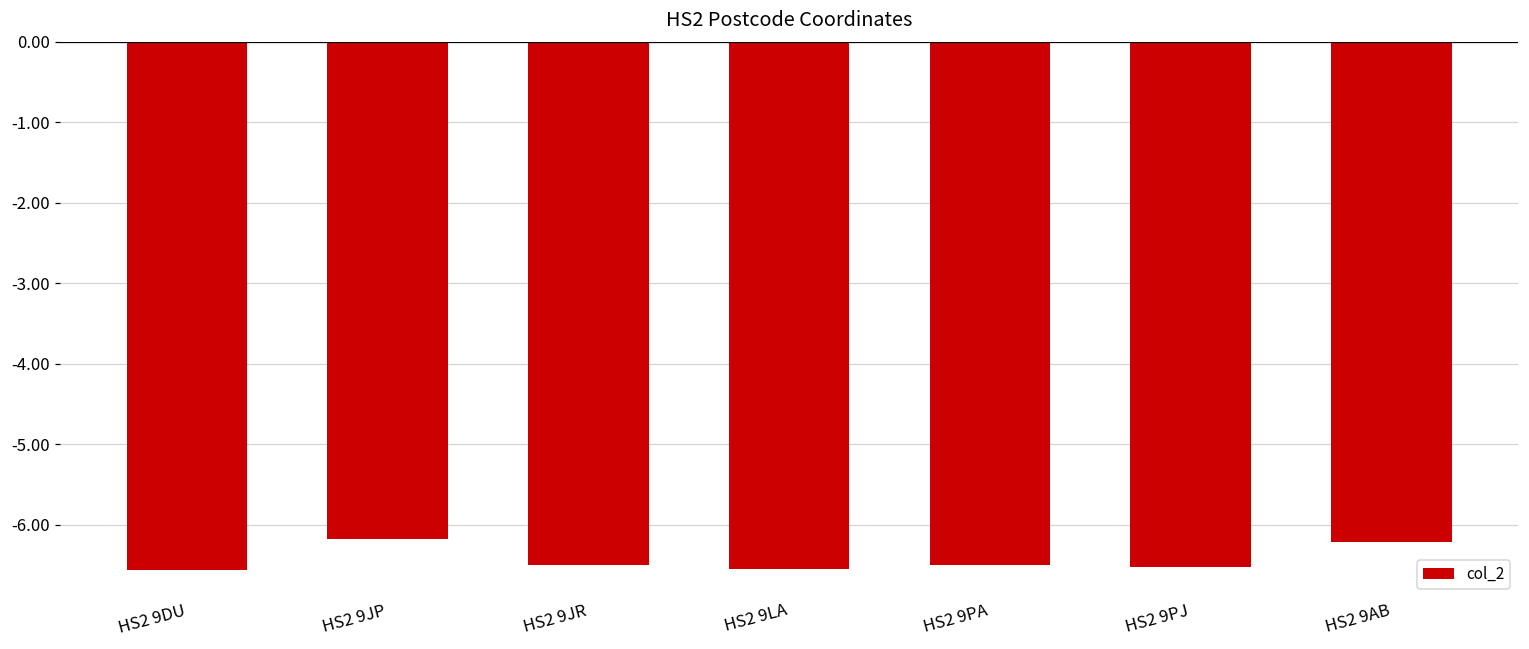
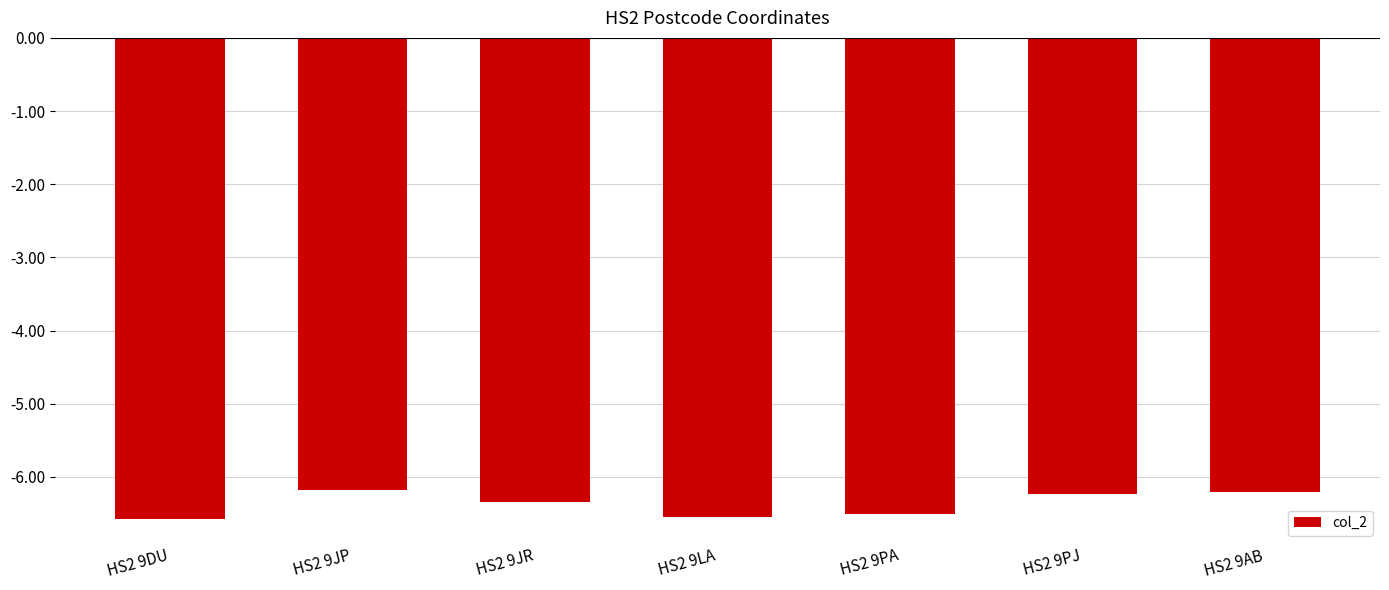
HS2 9JR: -6.5 -> -6.3
HS2 9PJ: -6.5 -> -6.2
